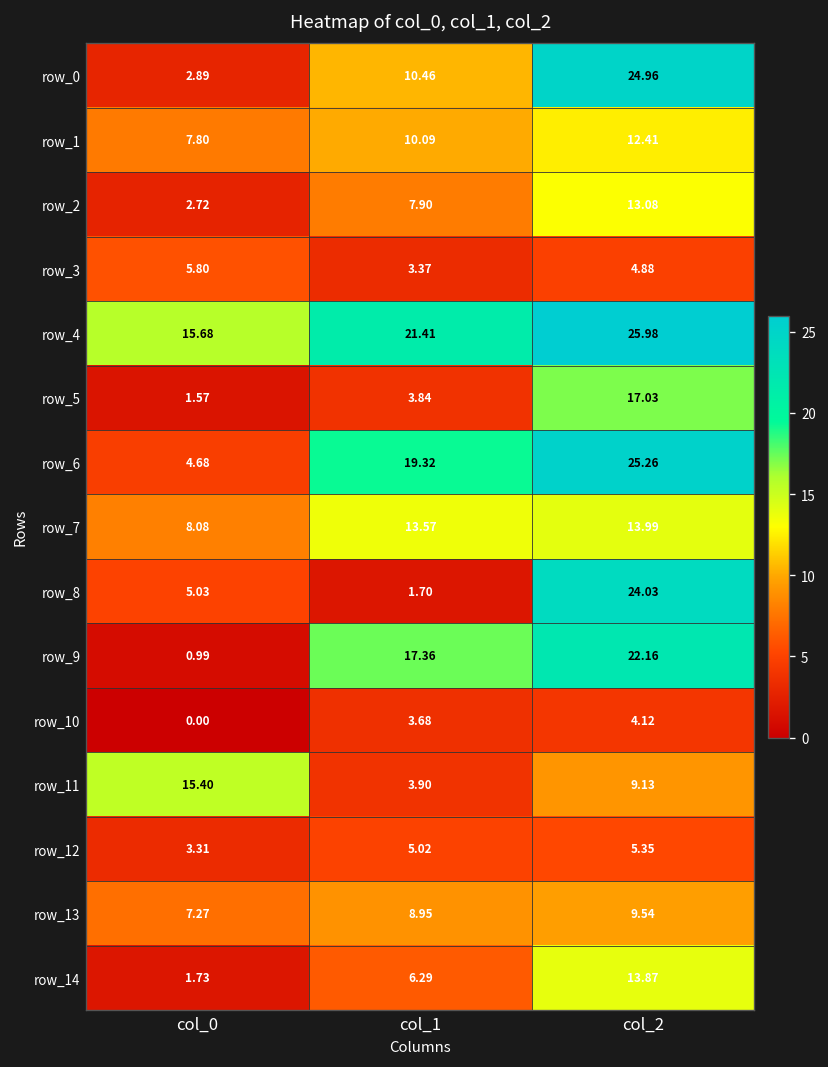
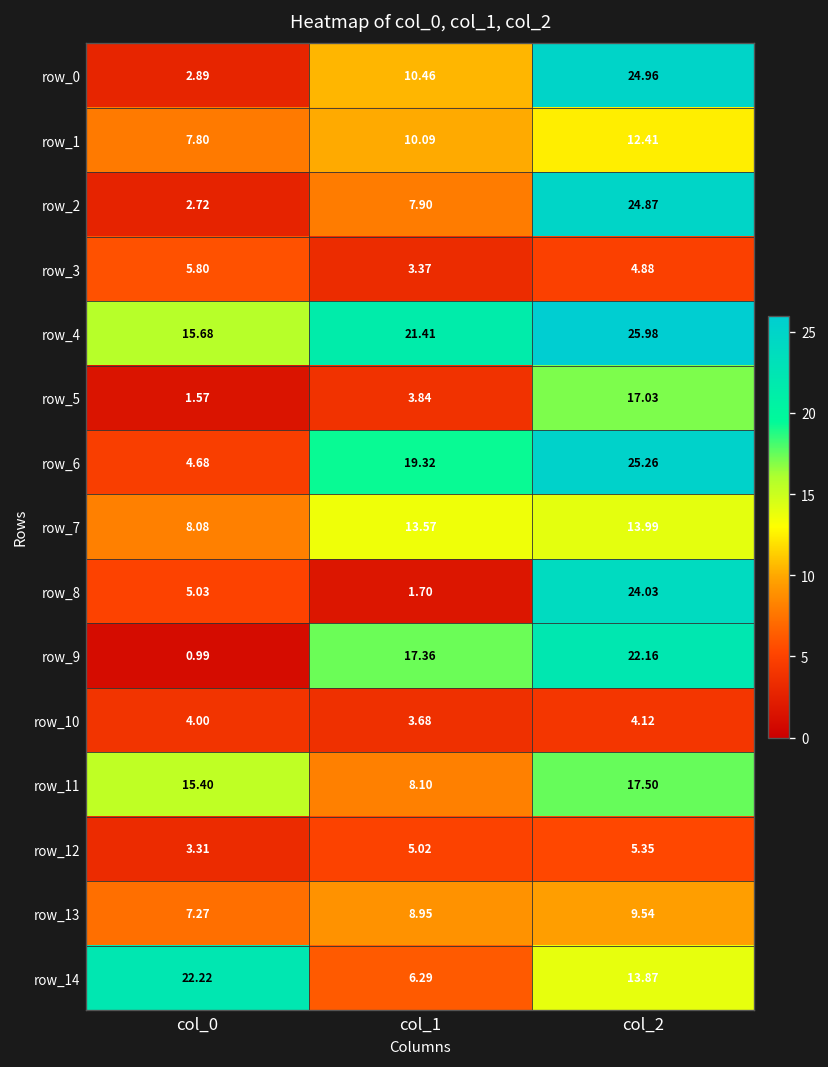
row_2, col_2: 13.08 -> 24.87
row_10, col_0: 0.00 -> 4.00
row_11, col_1: 3.90 -> 8.10
row_11, col_2: 9.13 -> 17.50
row_14, col_0: 1.73 -> 22.22
